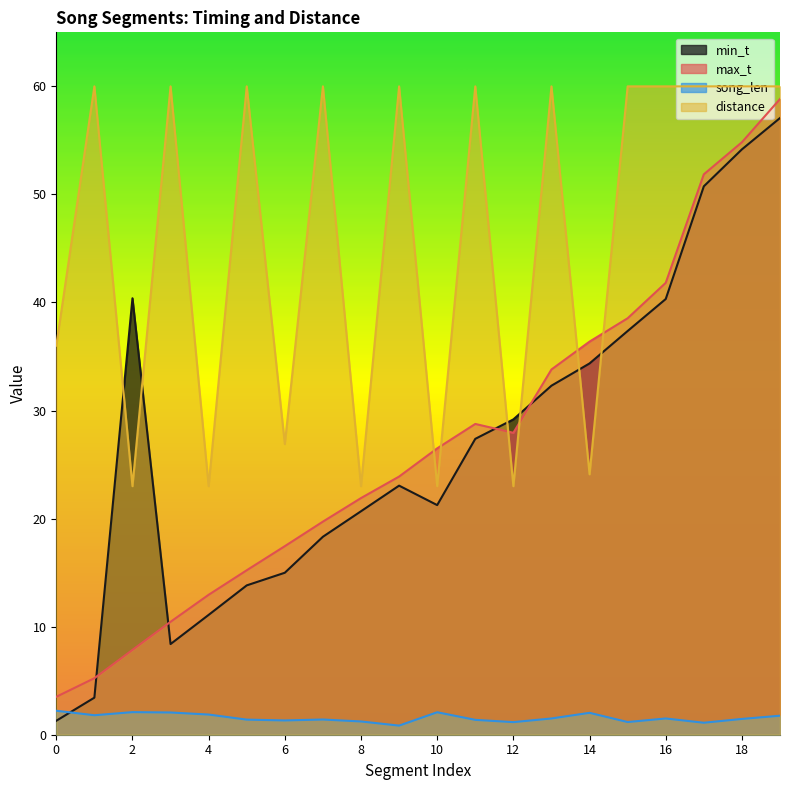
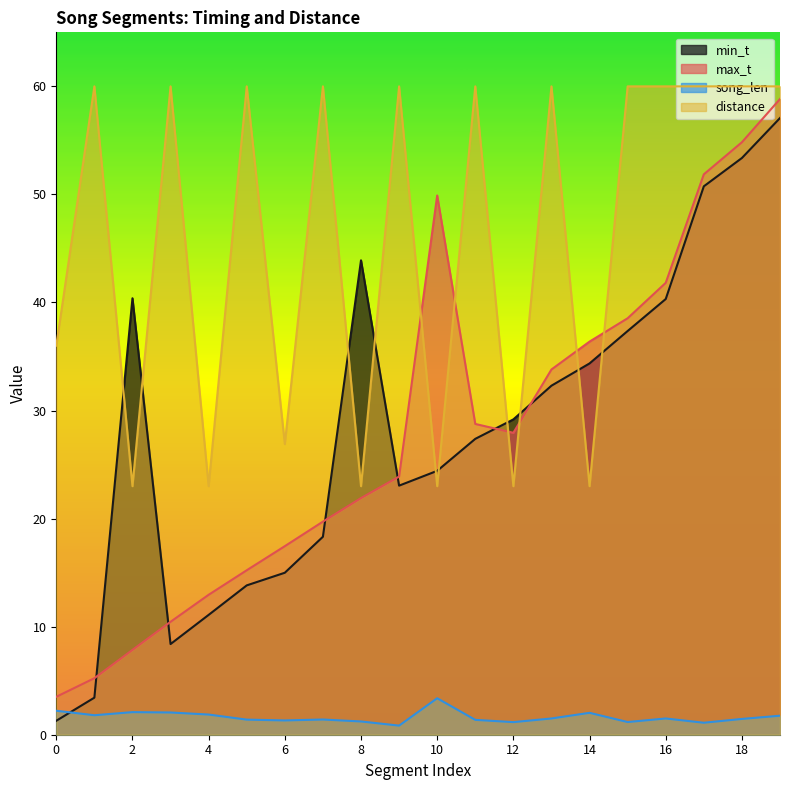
min_t, 8: 20.7 -> 43.9
min_t, 10: 21.3 -> 24.4
max_t, 10: 26.5 -> 49.9
song_len, 10: 2.1 -> 3.4
distance, 14: 24.1 -> 23.0
min_t, 18: 54.2 -> 53.4
